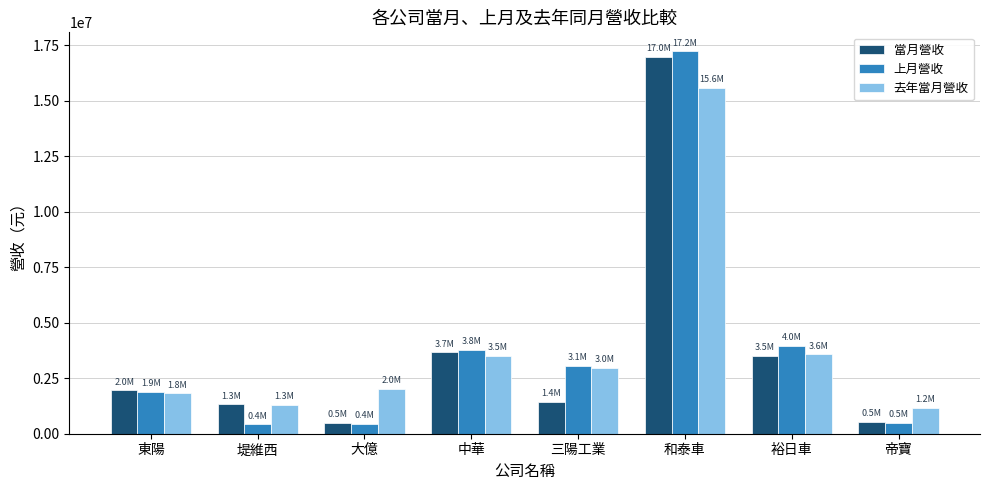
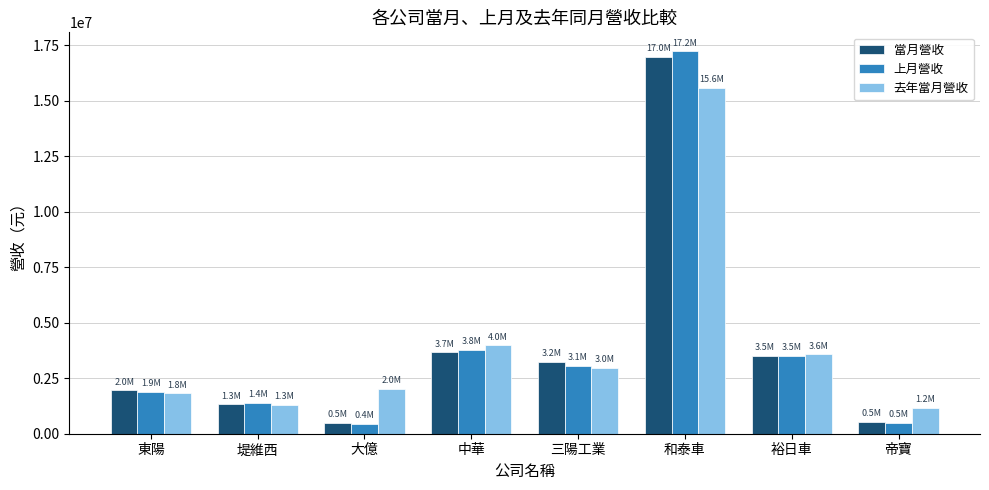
上月營收, 堤維西: 0.4M -> 1.4M
去年當月營收, 中華: 3.5M -> 4.0M
當月營收, 三陽工業: 1.4M -> 3.2M
上月營收, 裕日車: 4.0M -> 3.5M
